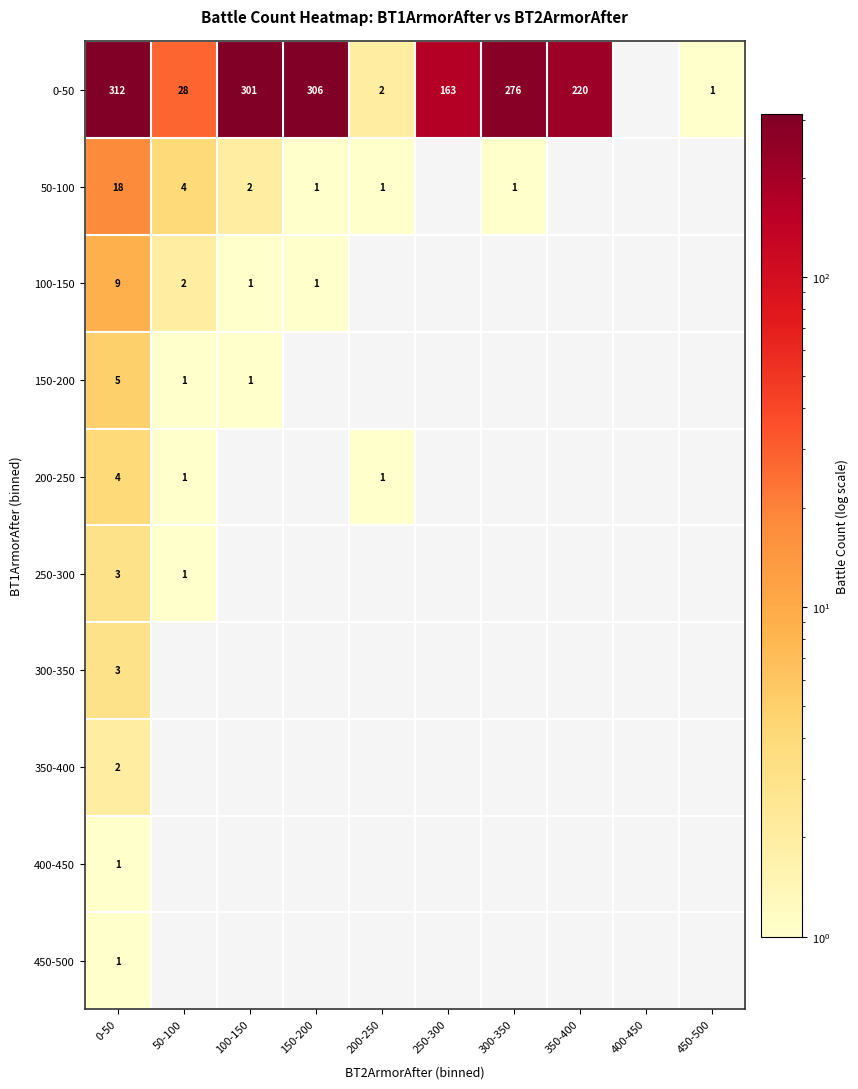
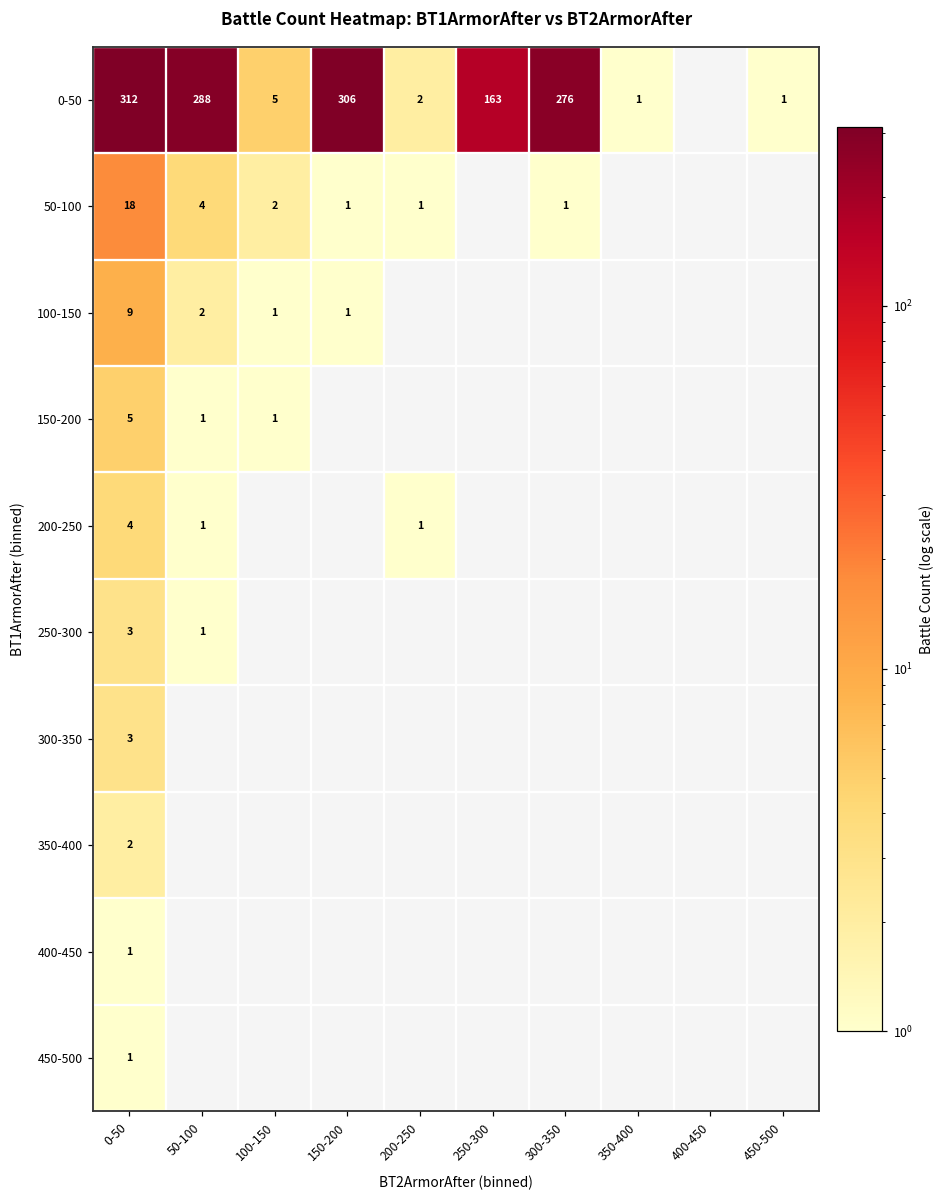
0-50, 50-100: 28 -> 288
0-50, 100-150: 301 -> 5
0-50, 350-400: 220 -> 1
